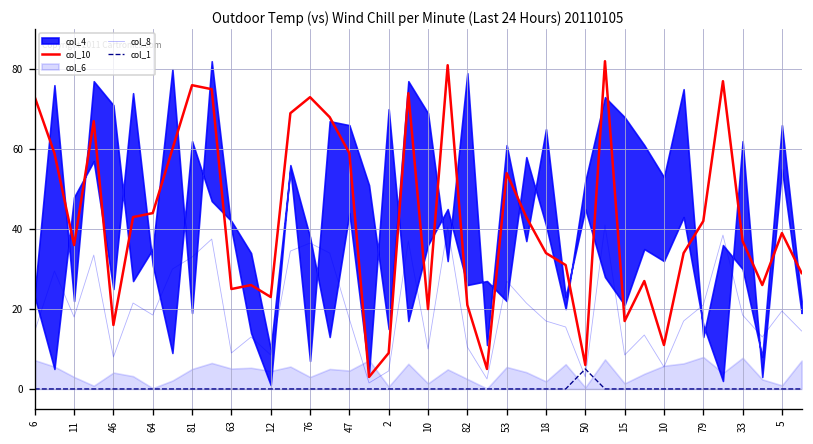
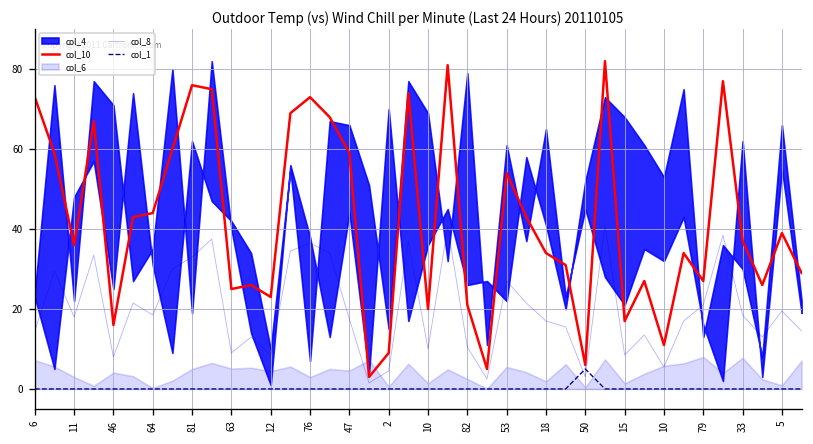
col_10, 79: 42 -> 27
